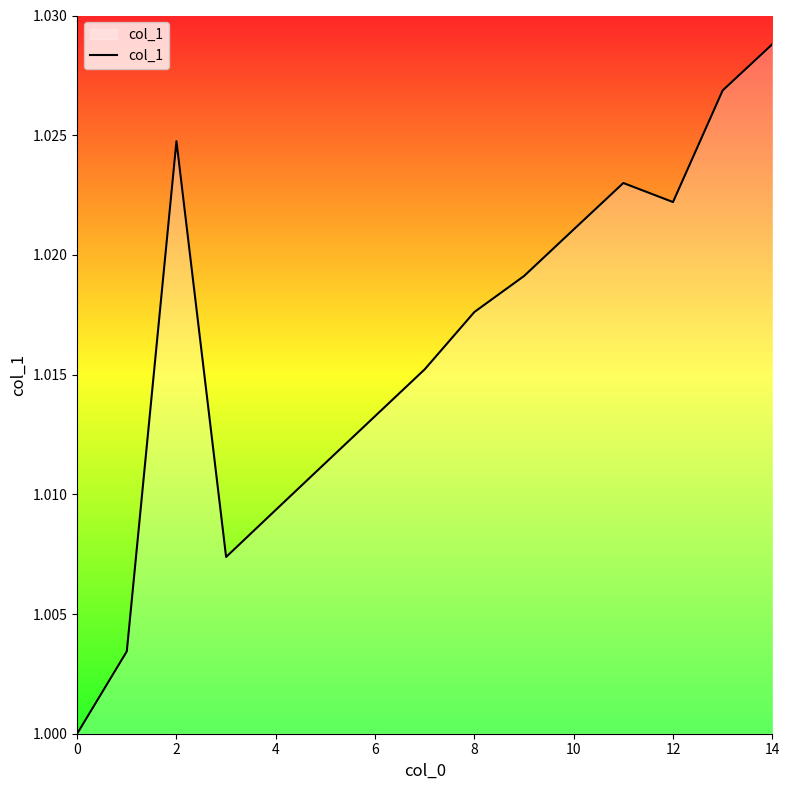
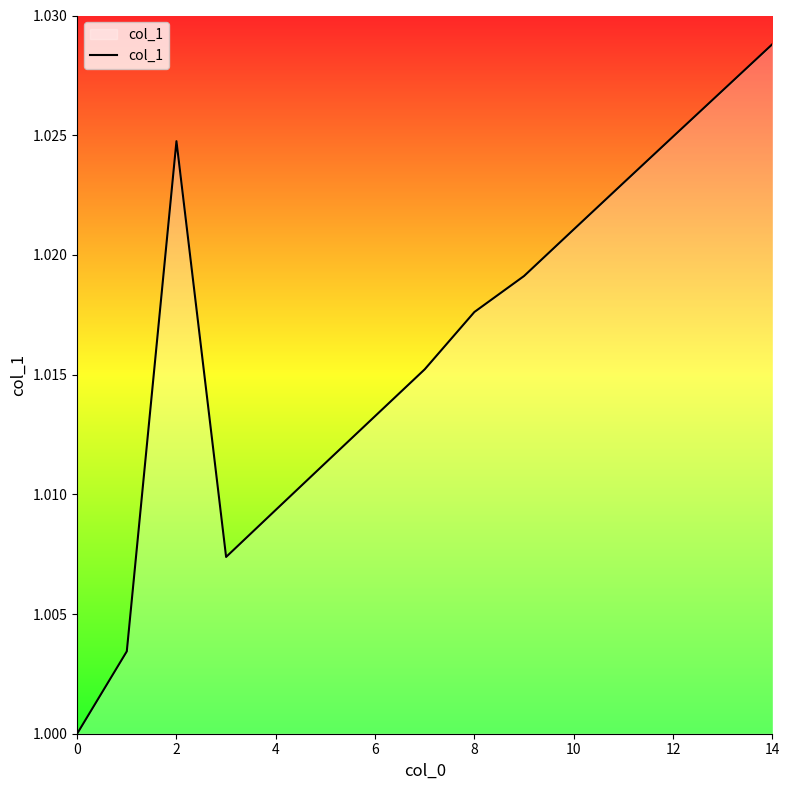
12: 1.0222 -> 1.0249
